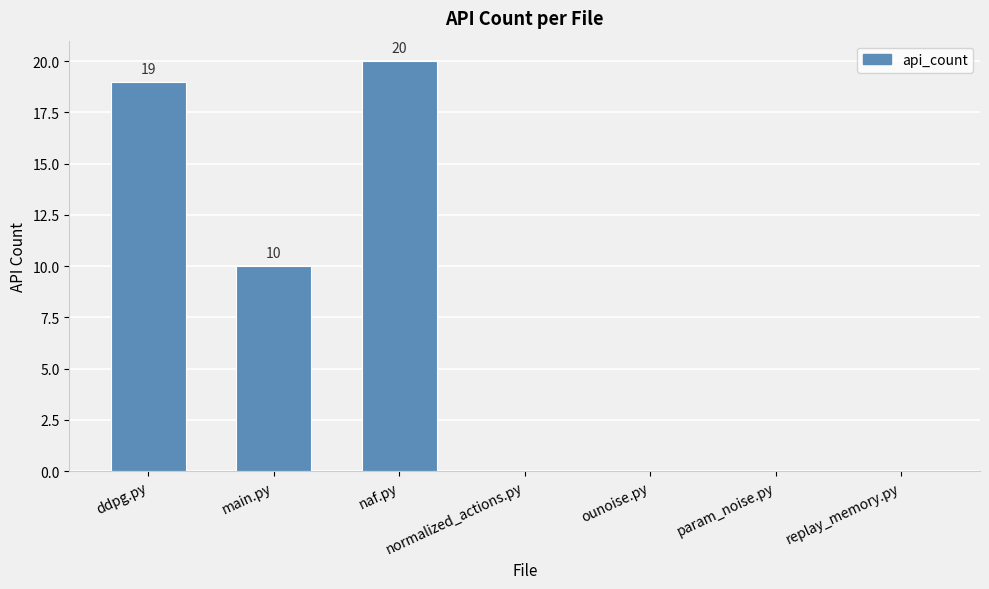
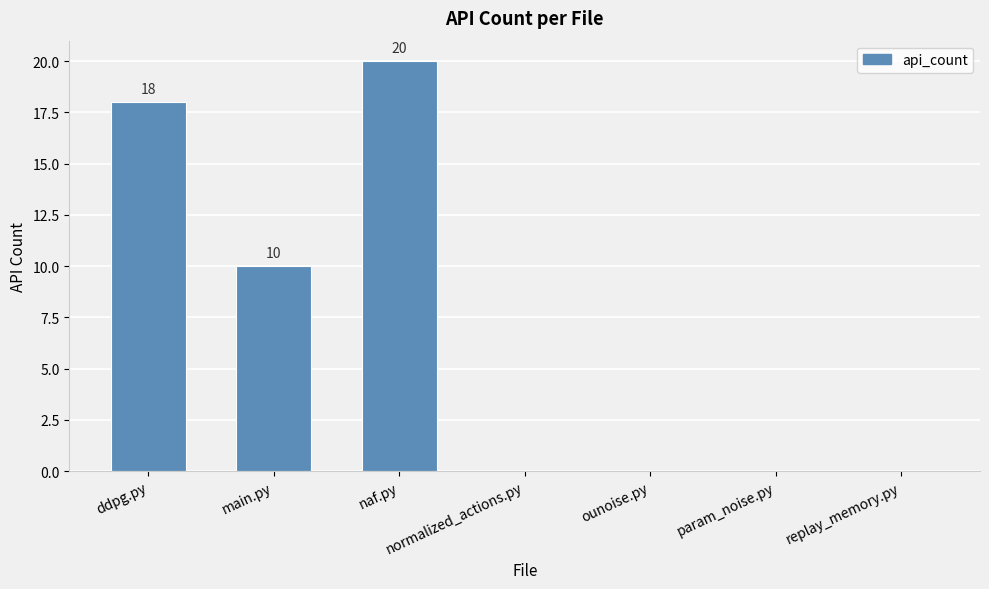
ddpg.py: 19 -> 18
